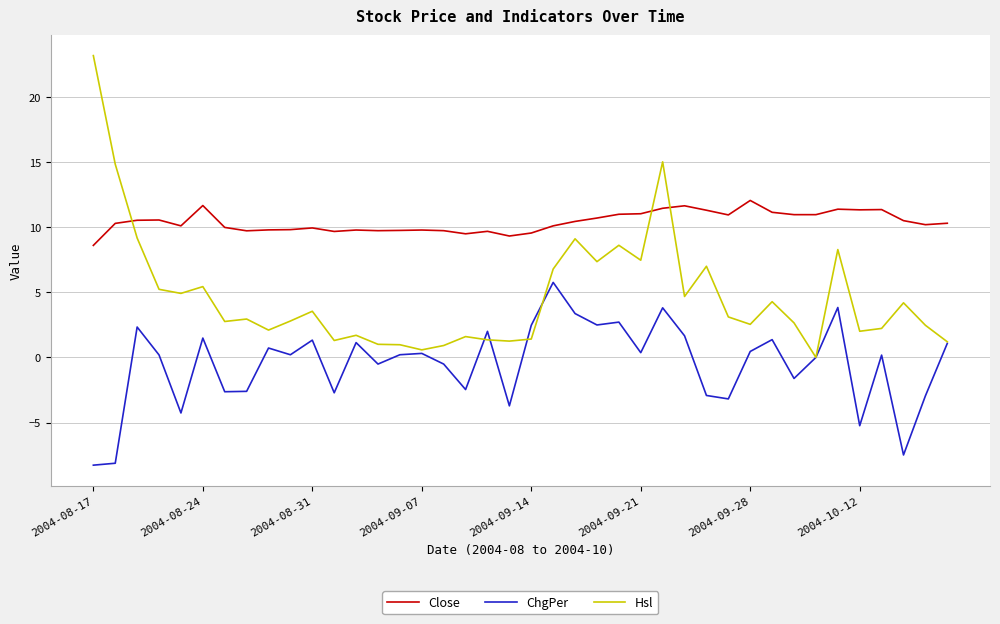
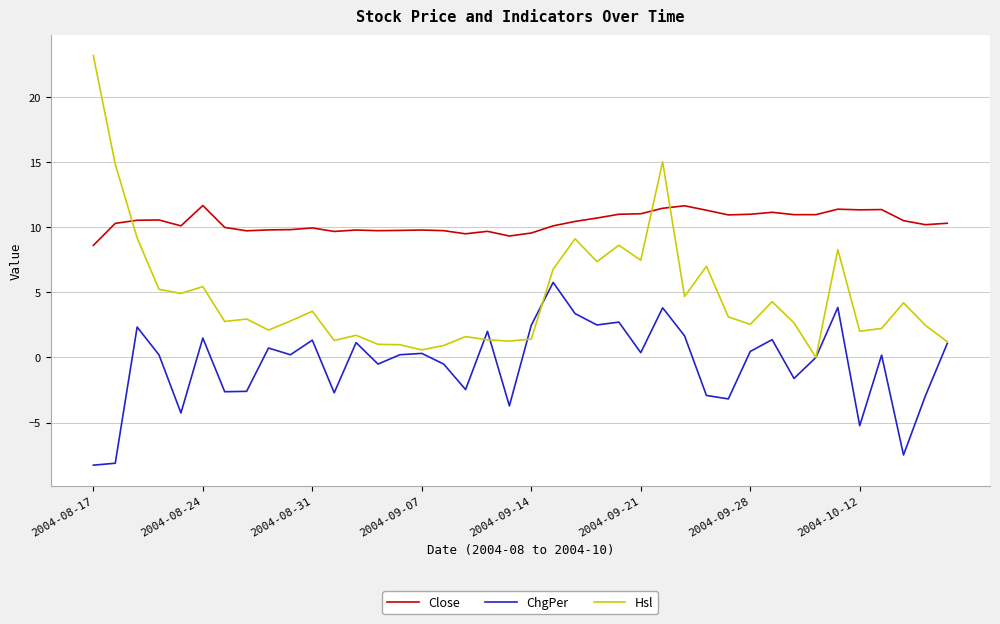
Close, 2004-09-28: 12.1 -> 11.0
